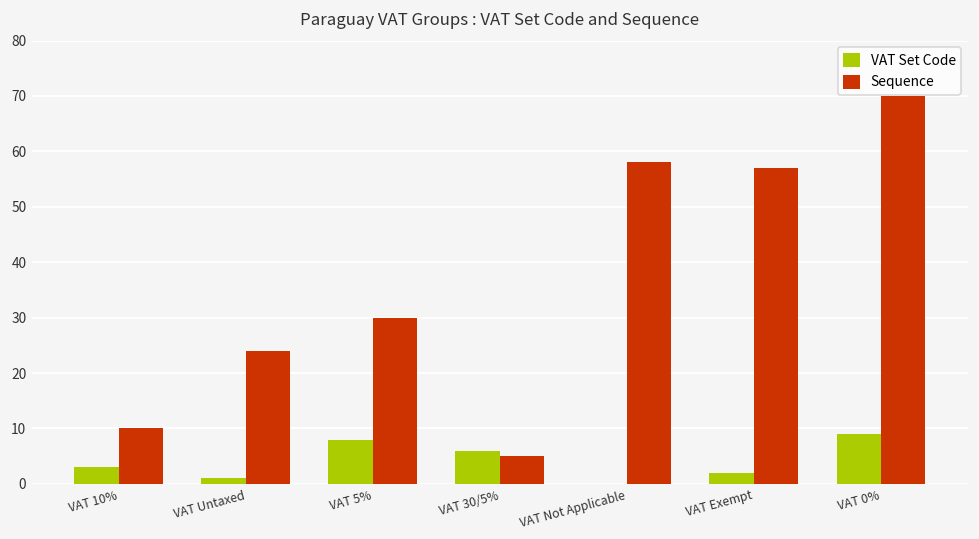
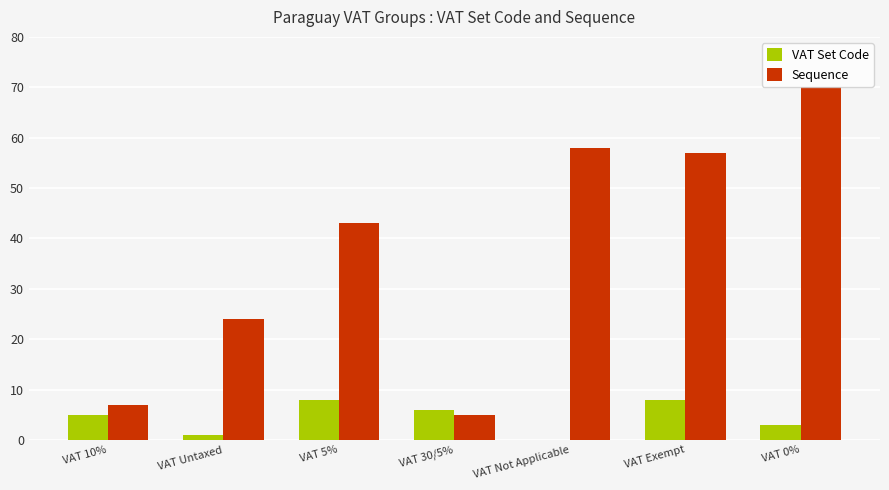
VAT Set Code, VAT 10%: 3 -> 5
Sequence, VAT 10%: 10 -> 7
Sequence, VAT 5%: 30 -> 43
VAT Set Code, VAT Exempt: 2 -> 8
VAT Set Code, VAT 0%: 9 -> 3
